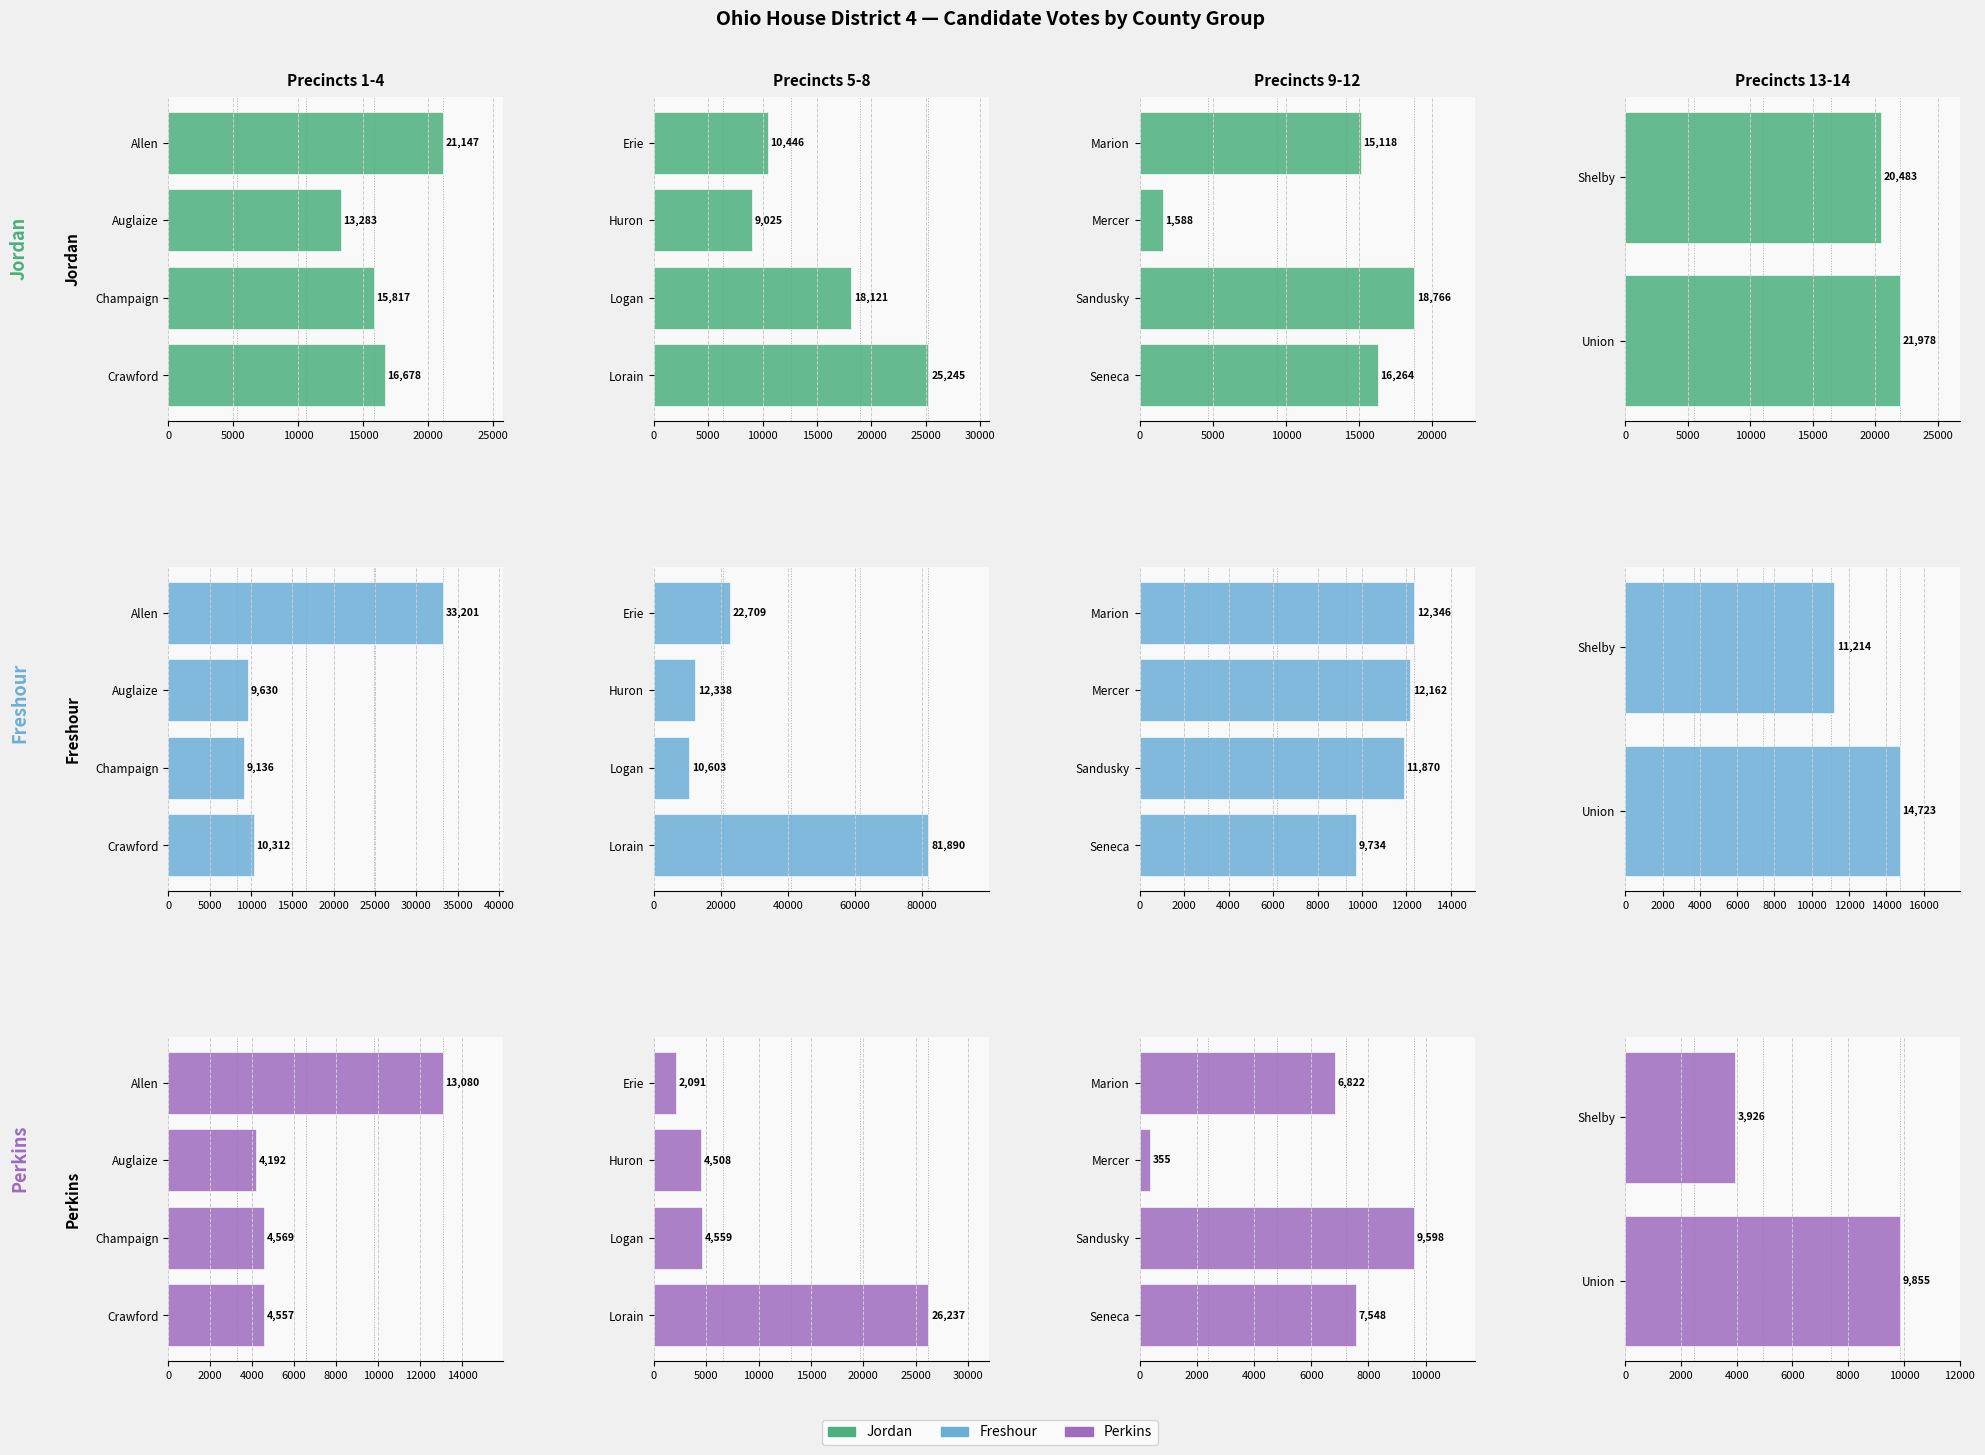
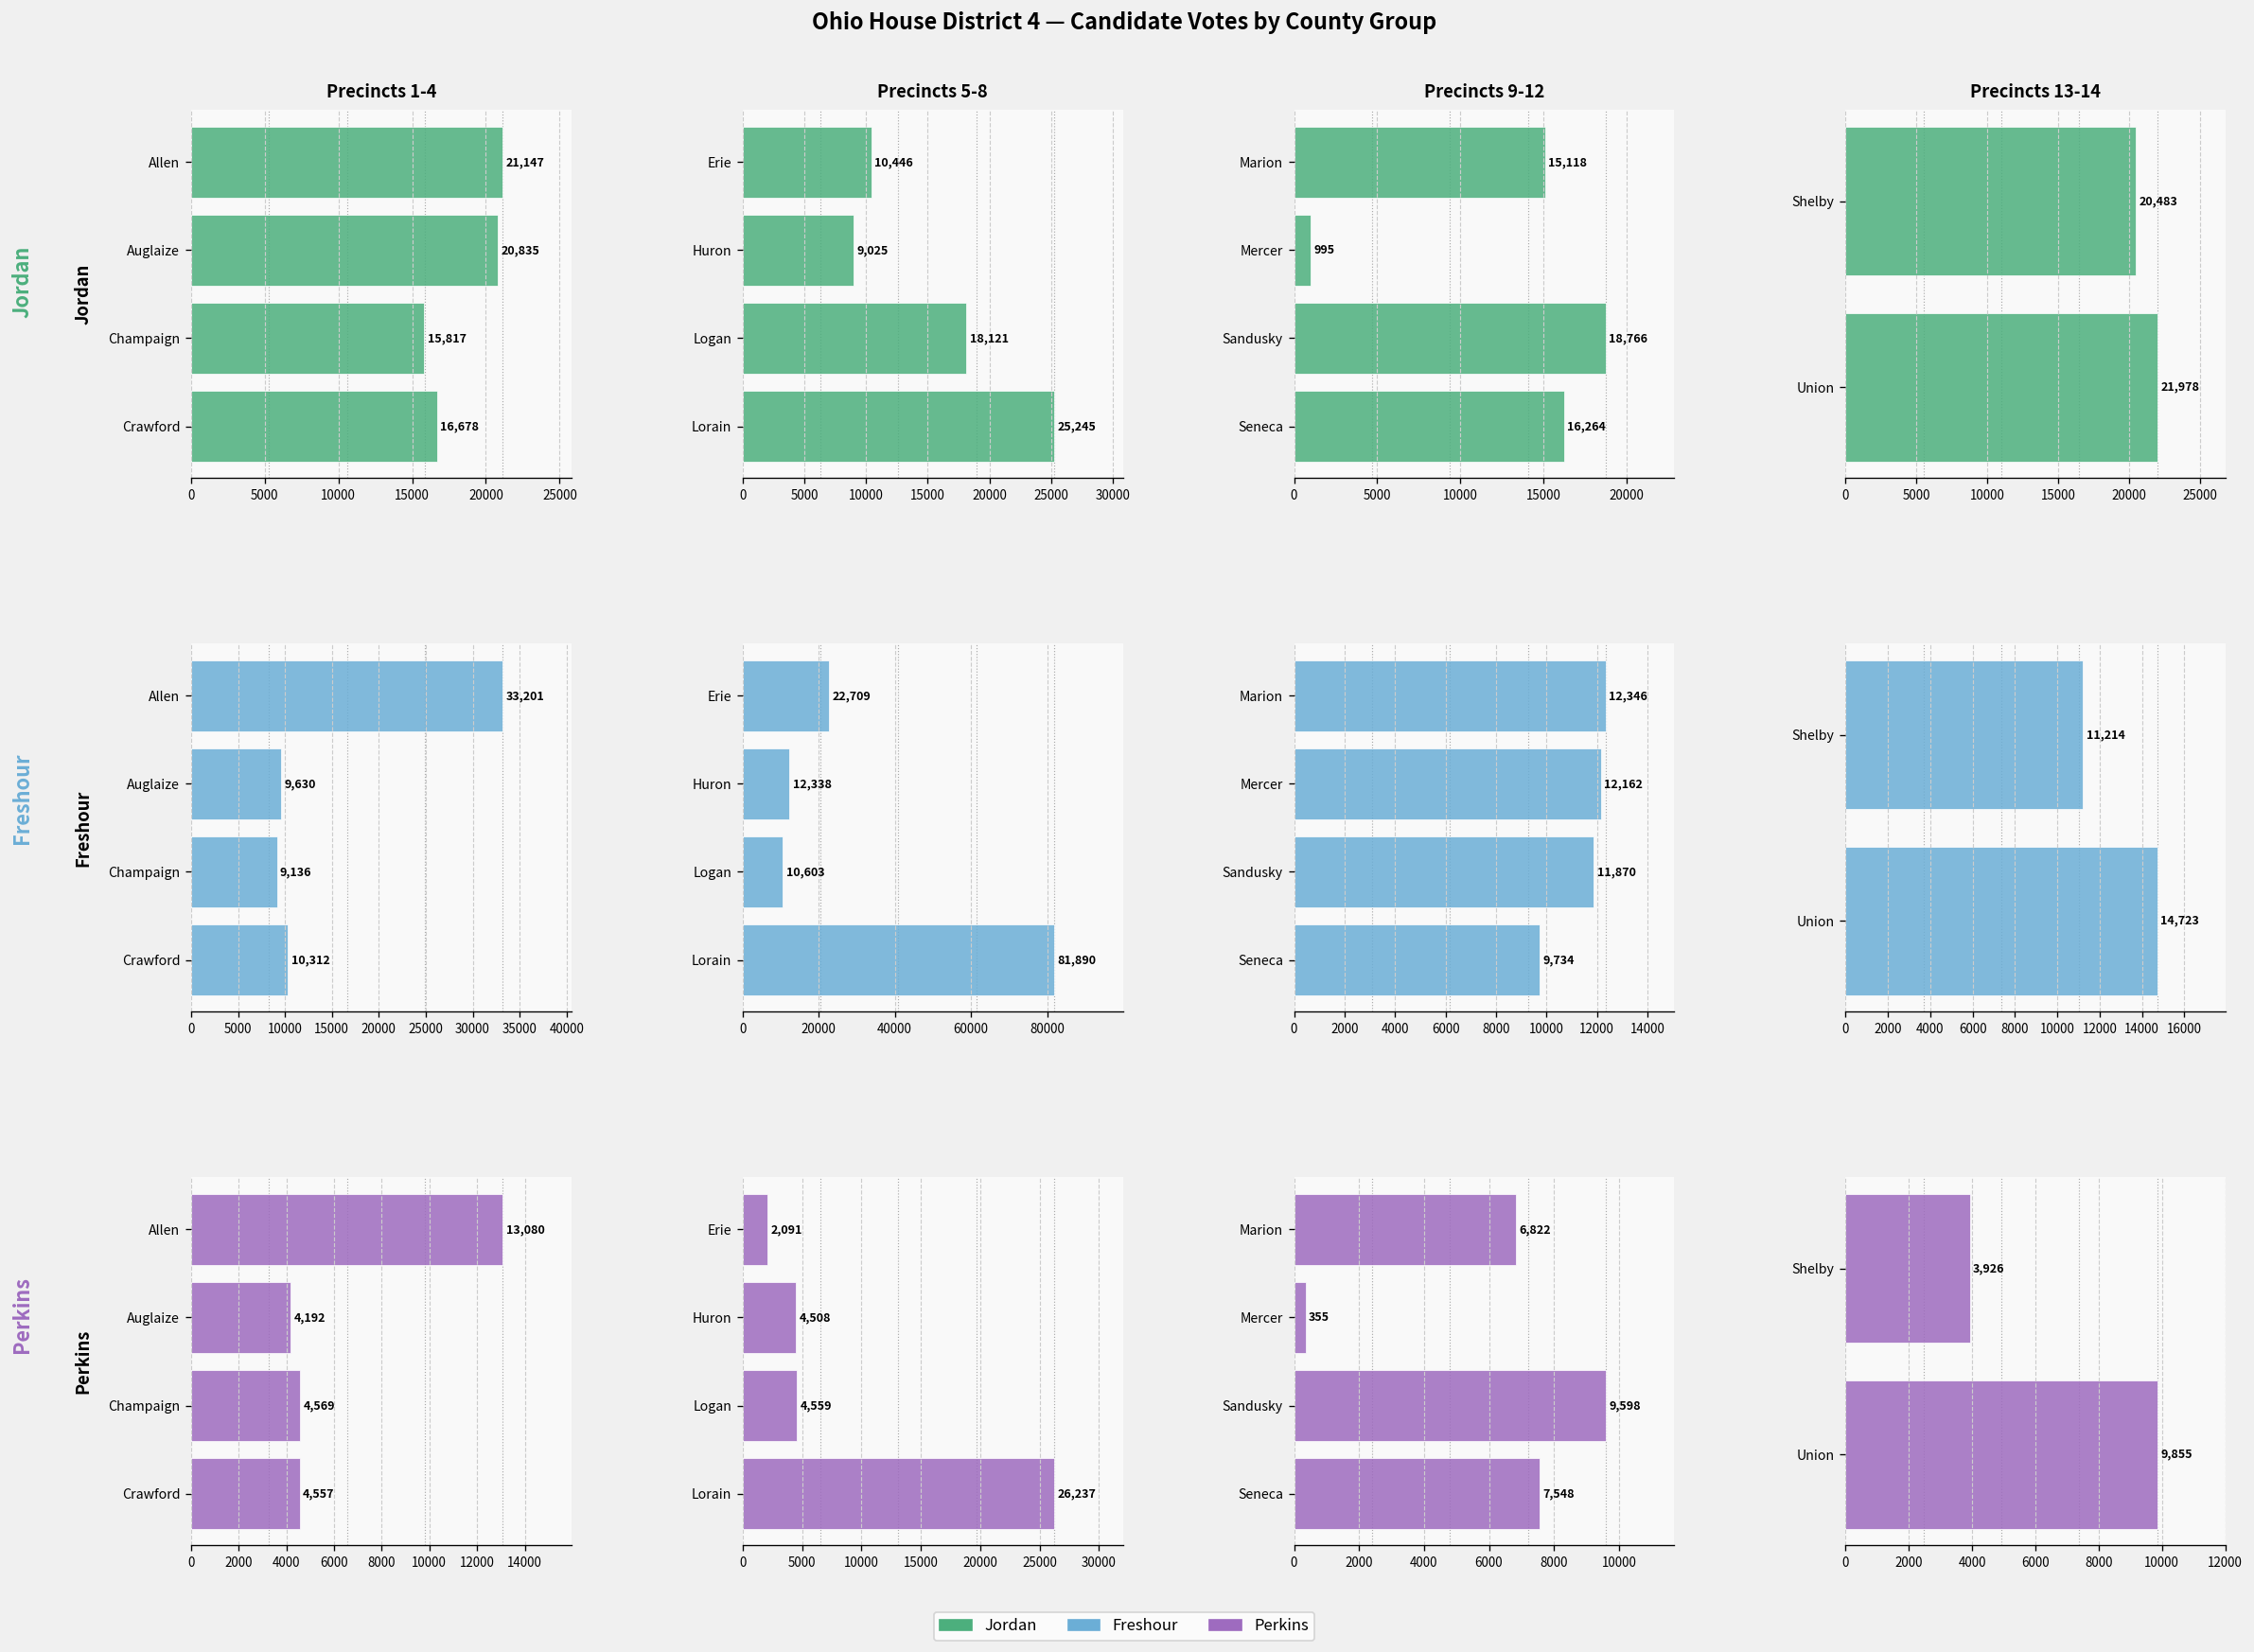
Precincts 1-4, Auglaize: 13,283 -> 20,835
Precincts 9-12, Mercer: 1,588 -> 995
